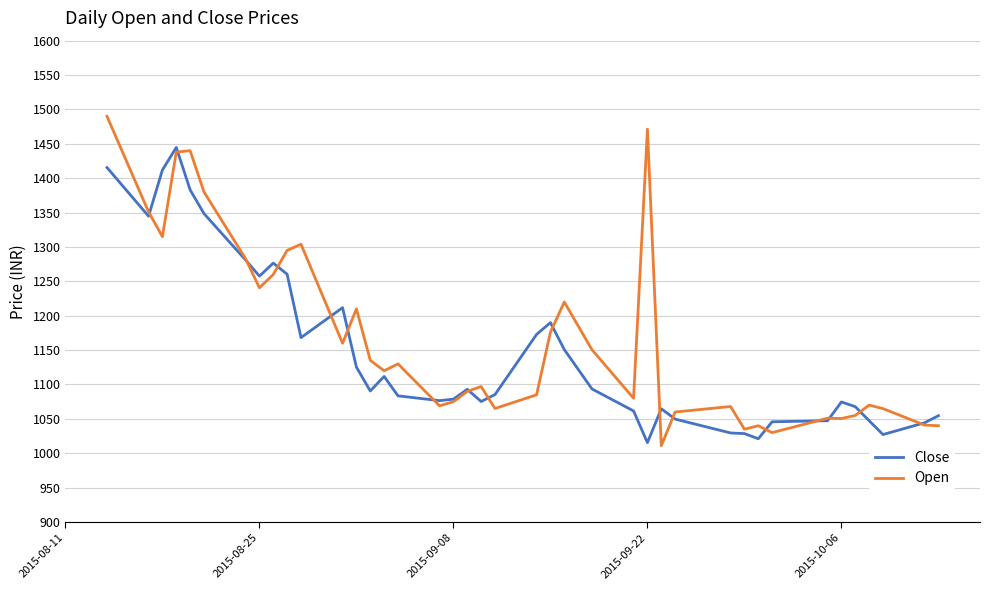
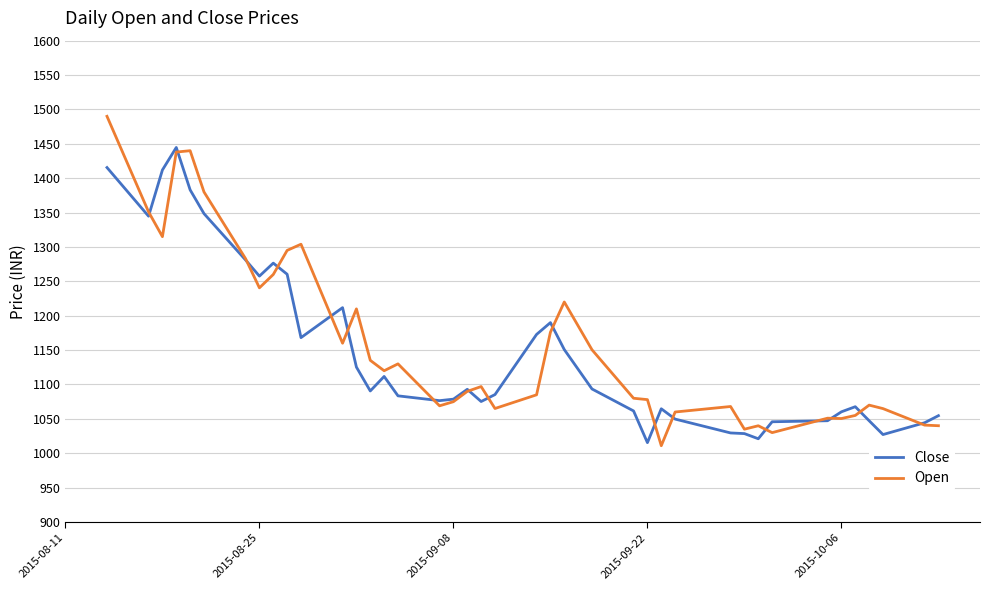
Open, 2015-09-22: 1470 -> 1080
Close, 2015-10-06: 1070 -> 1060
